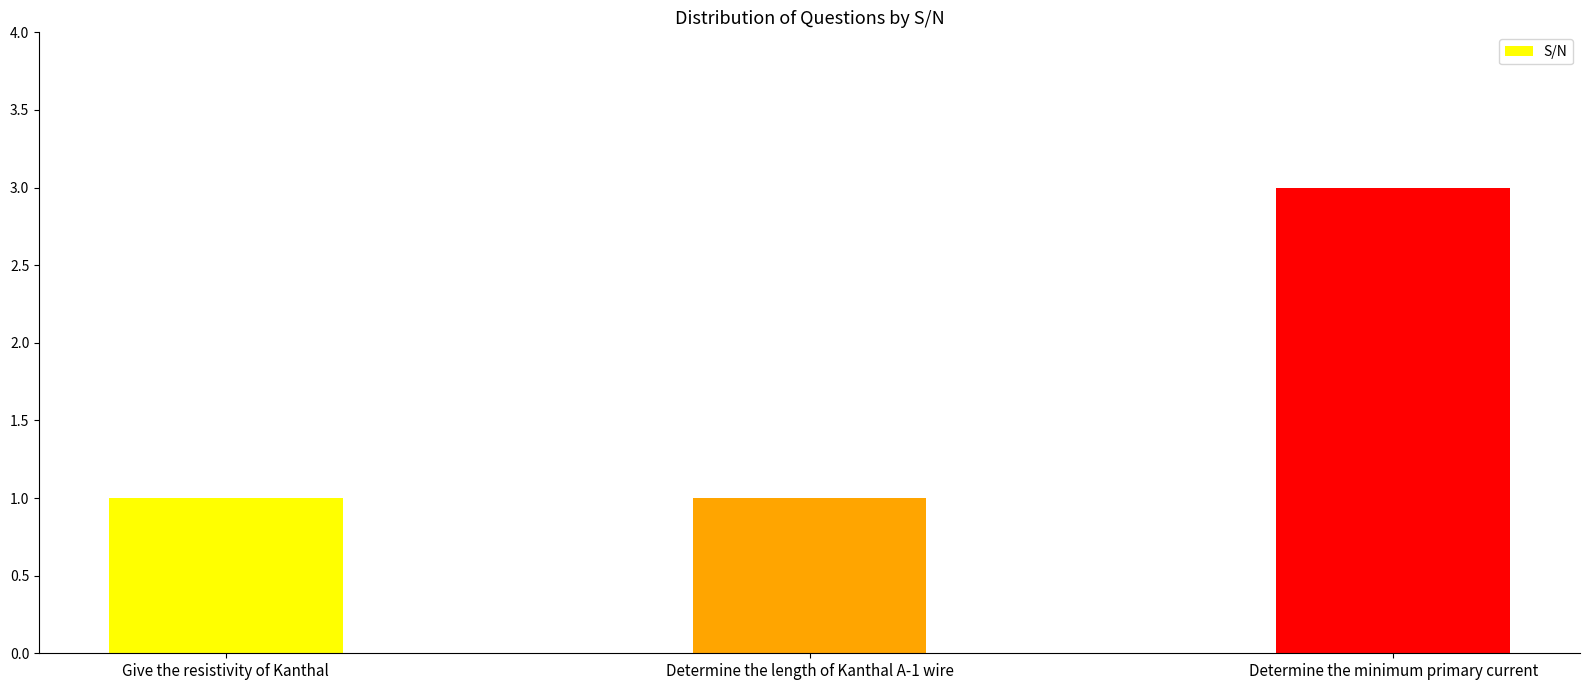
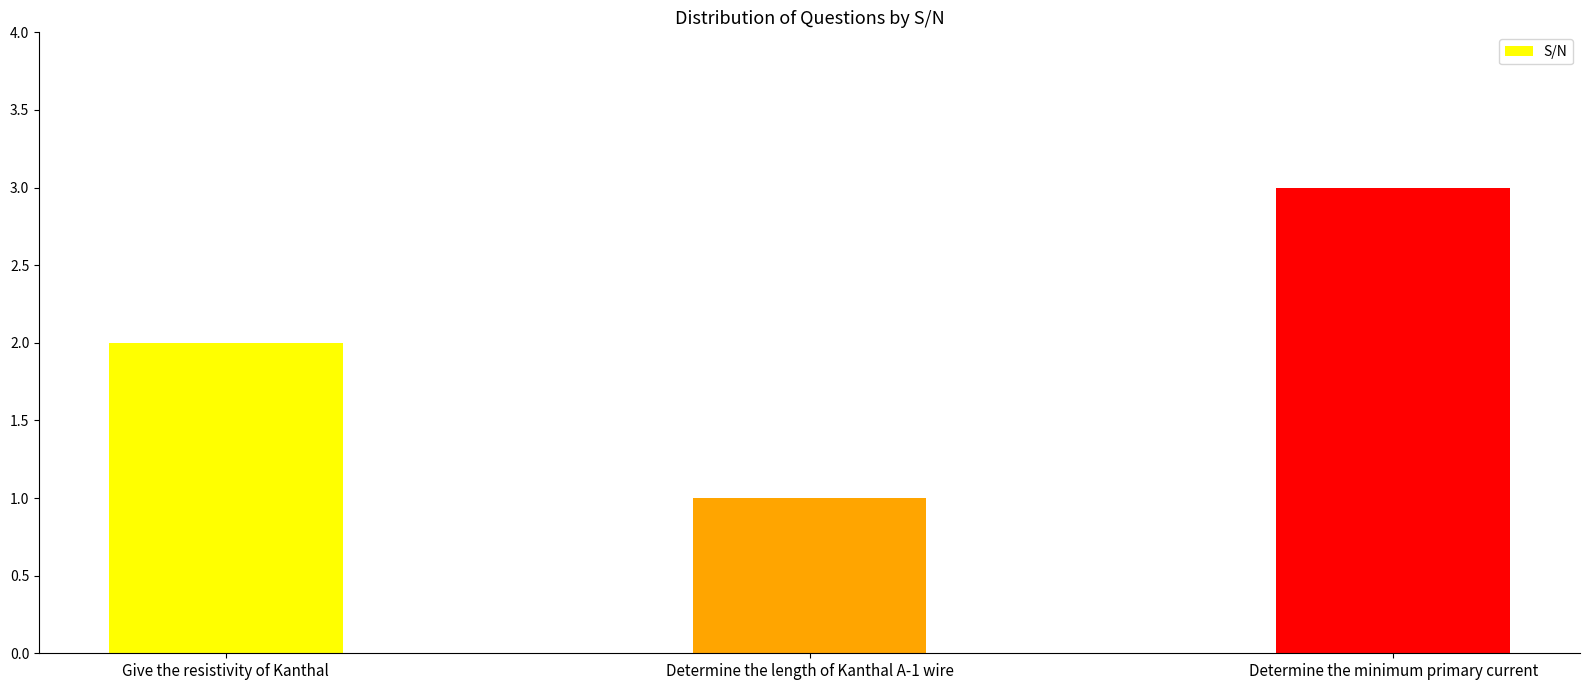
Give the resistivity of Kanthal: 1 -> 2
